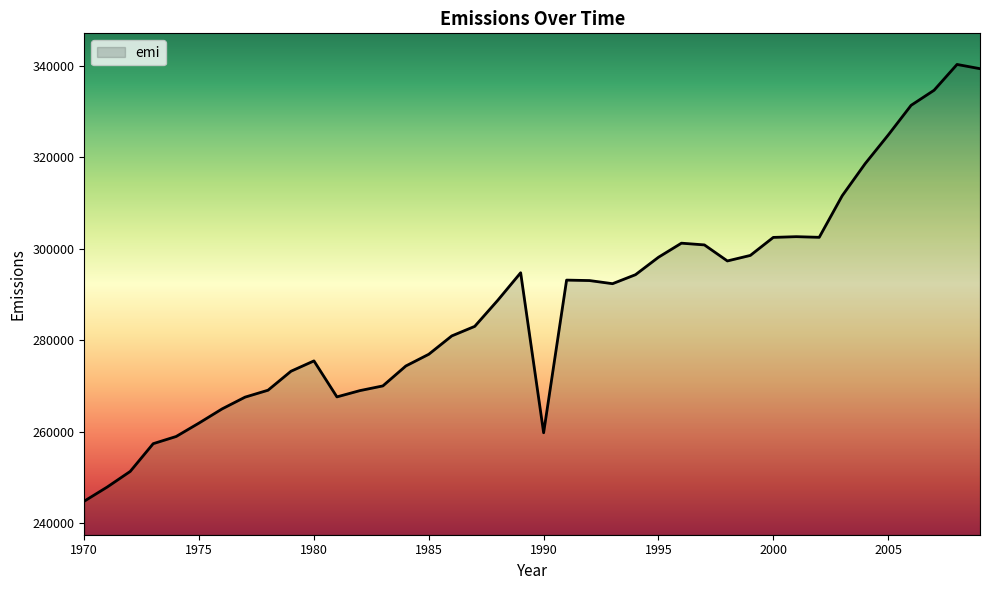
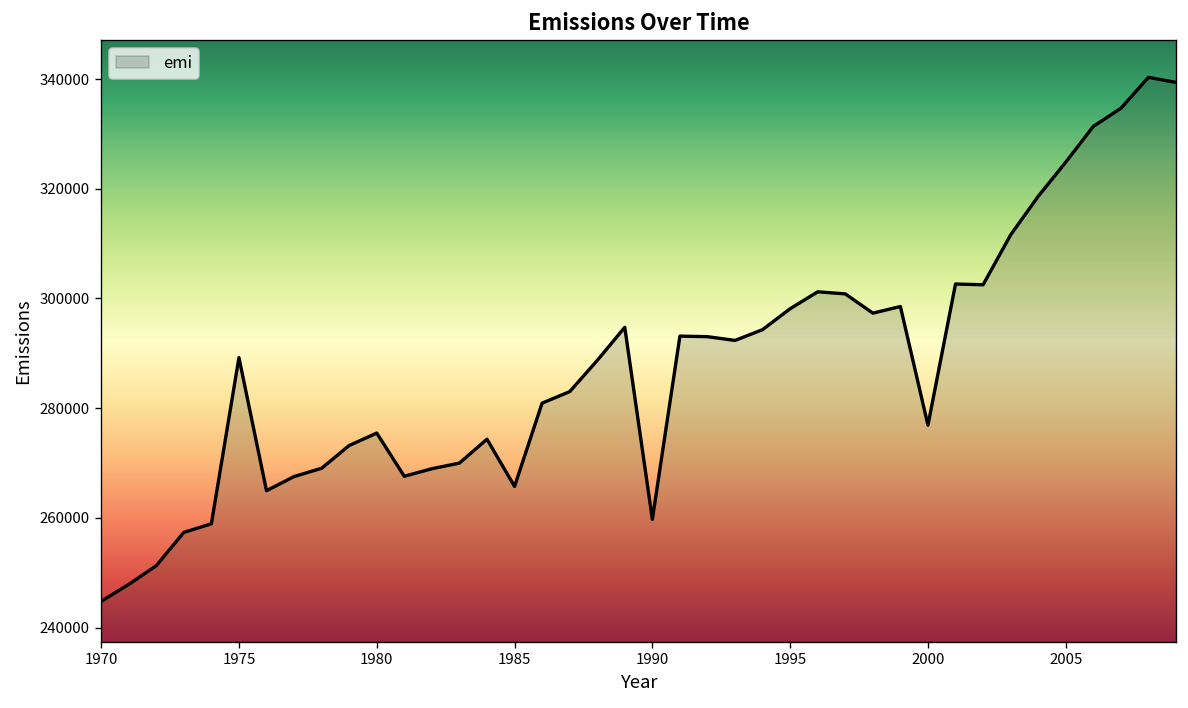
1975: 262000 -> 289000
1985: 277000 -> 266000
2000: 302000 -> 277000
